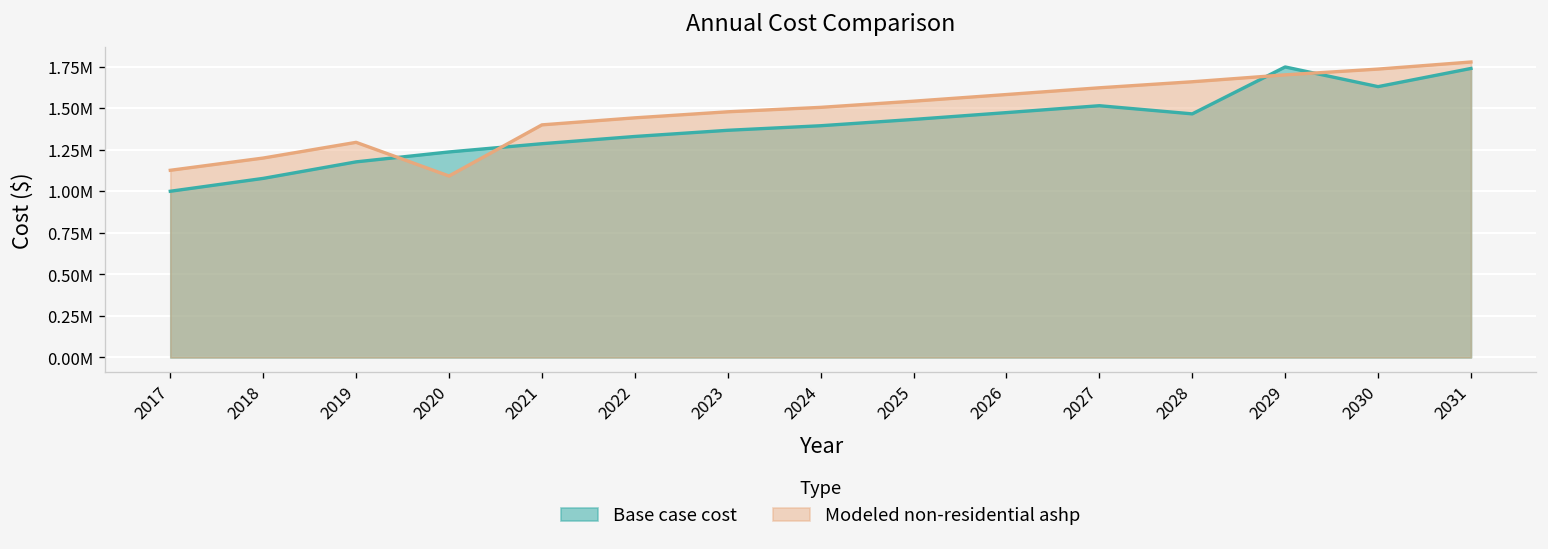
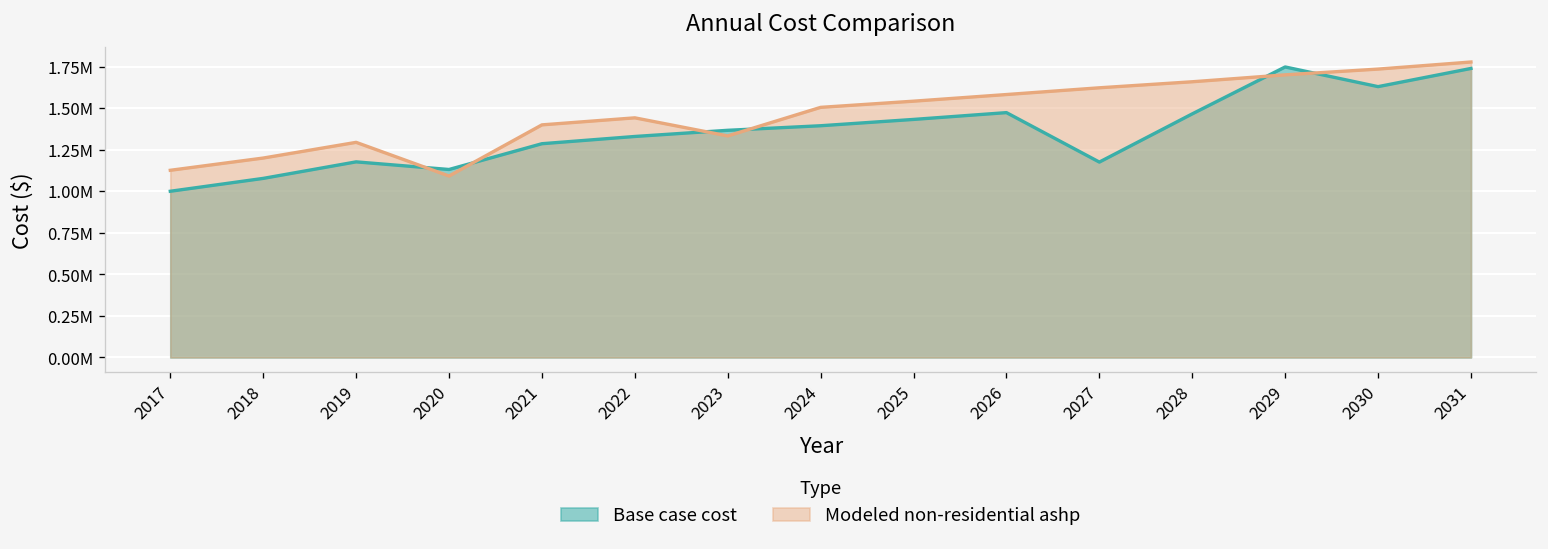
Base case cost, 2020: 1240000 -> 1130000
Modeled non-residential ashp, 2023: 1480000 -> 1330000
Base case cost, 2027: 1520000 -> 1180000
